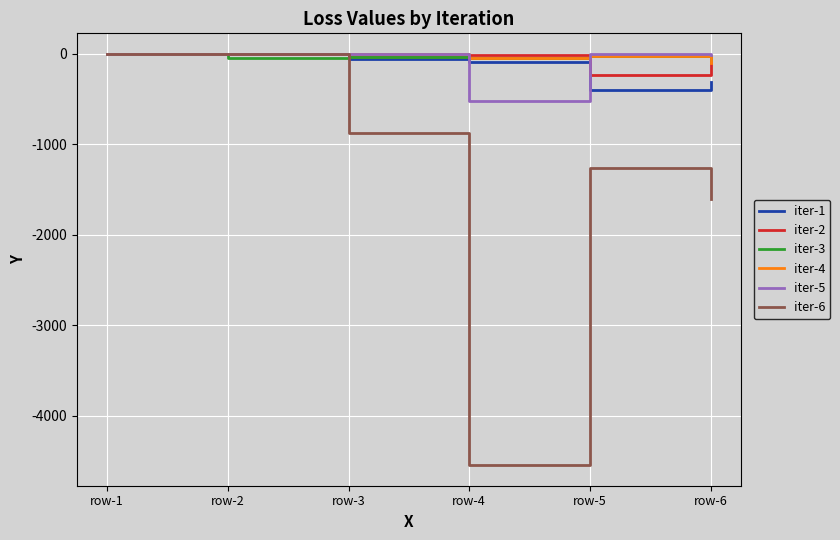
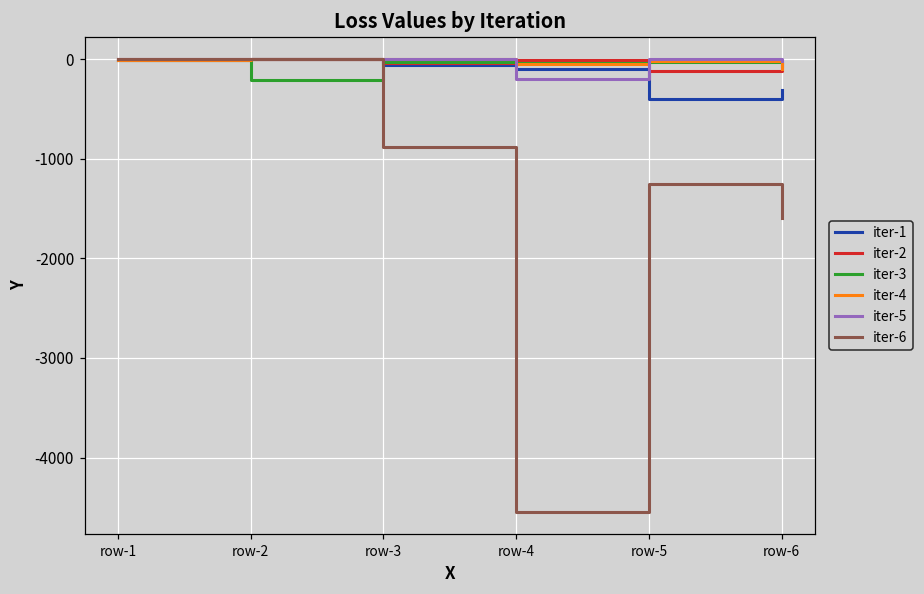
iter-3, row-2: 0 -> -200
iter-5, row-4: -500 -> -200
iter-2, row-5: -200 -> -100
